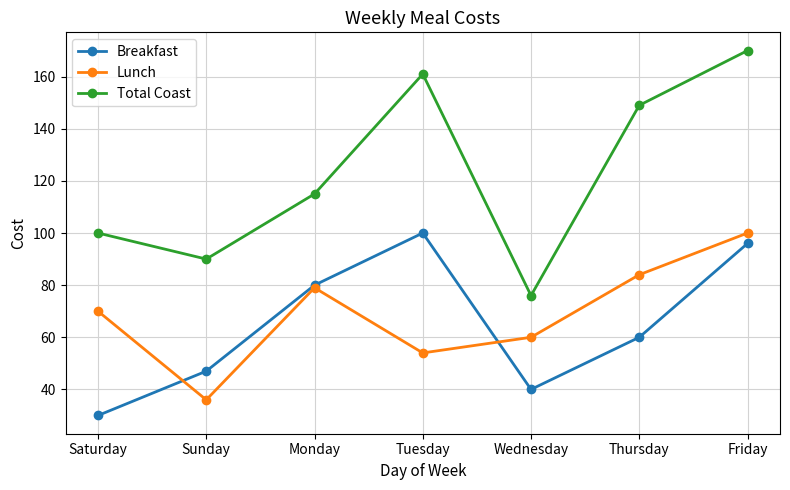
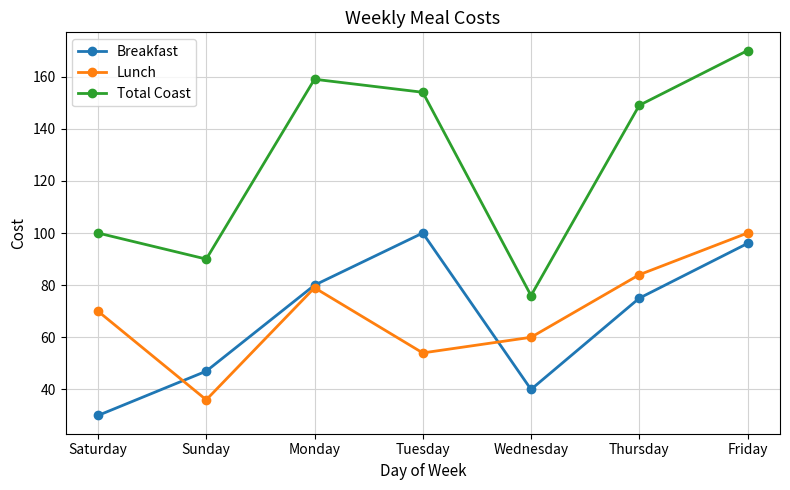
Total Coast, Monday: 115 -> 159
Total Coast, Tuesday: 161 -> 154
Breakfast, Thursday: 60 -> 75
